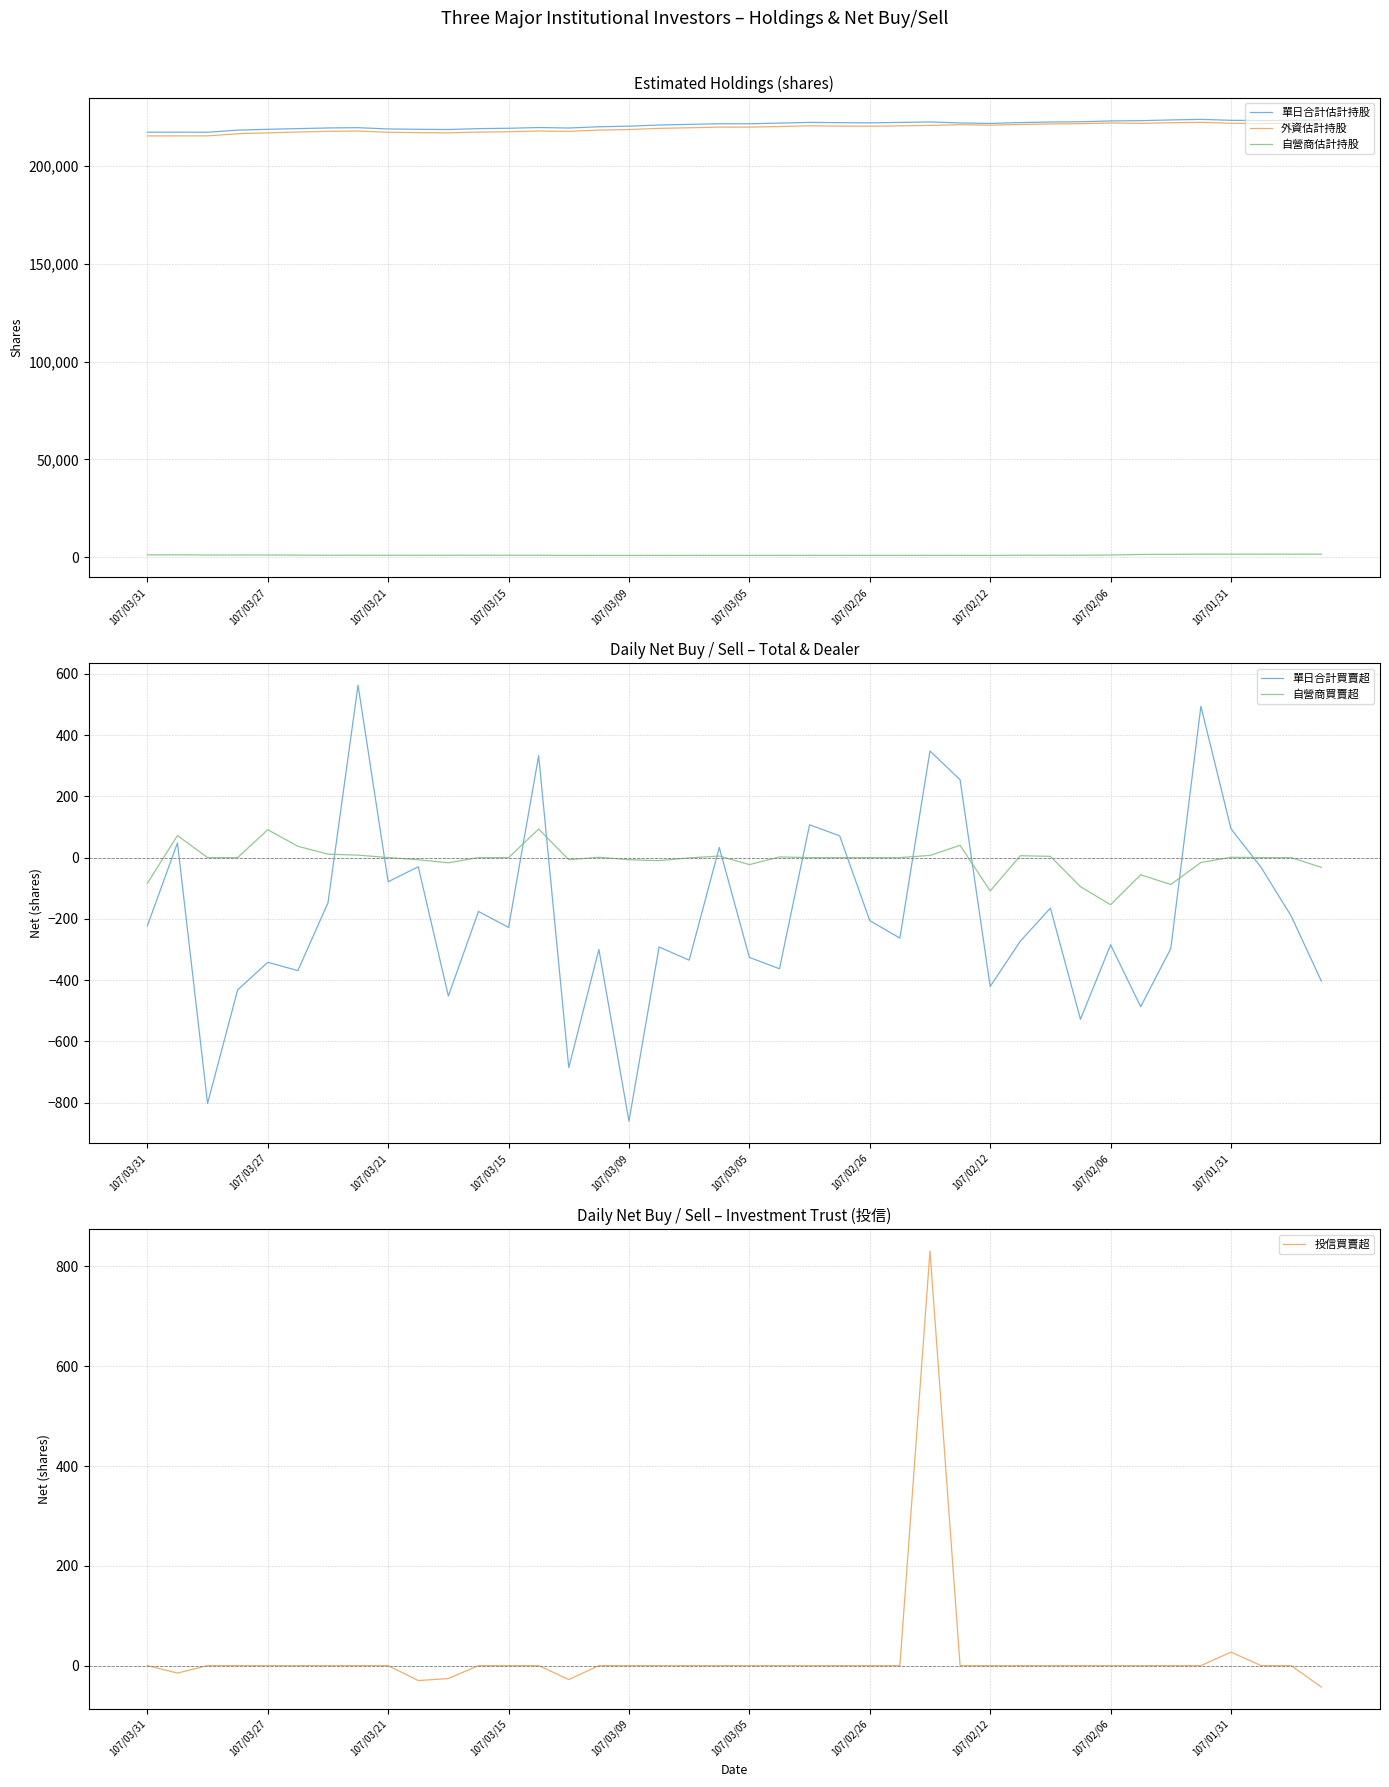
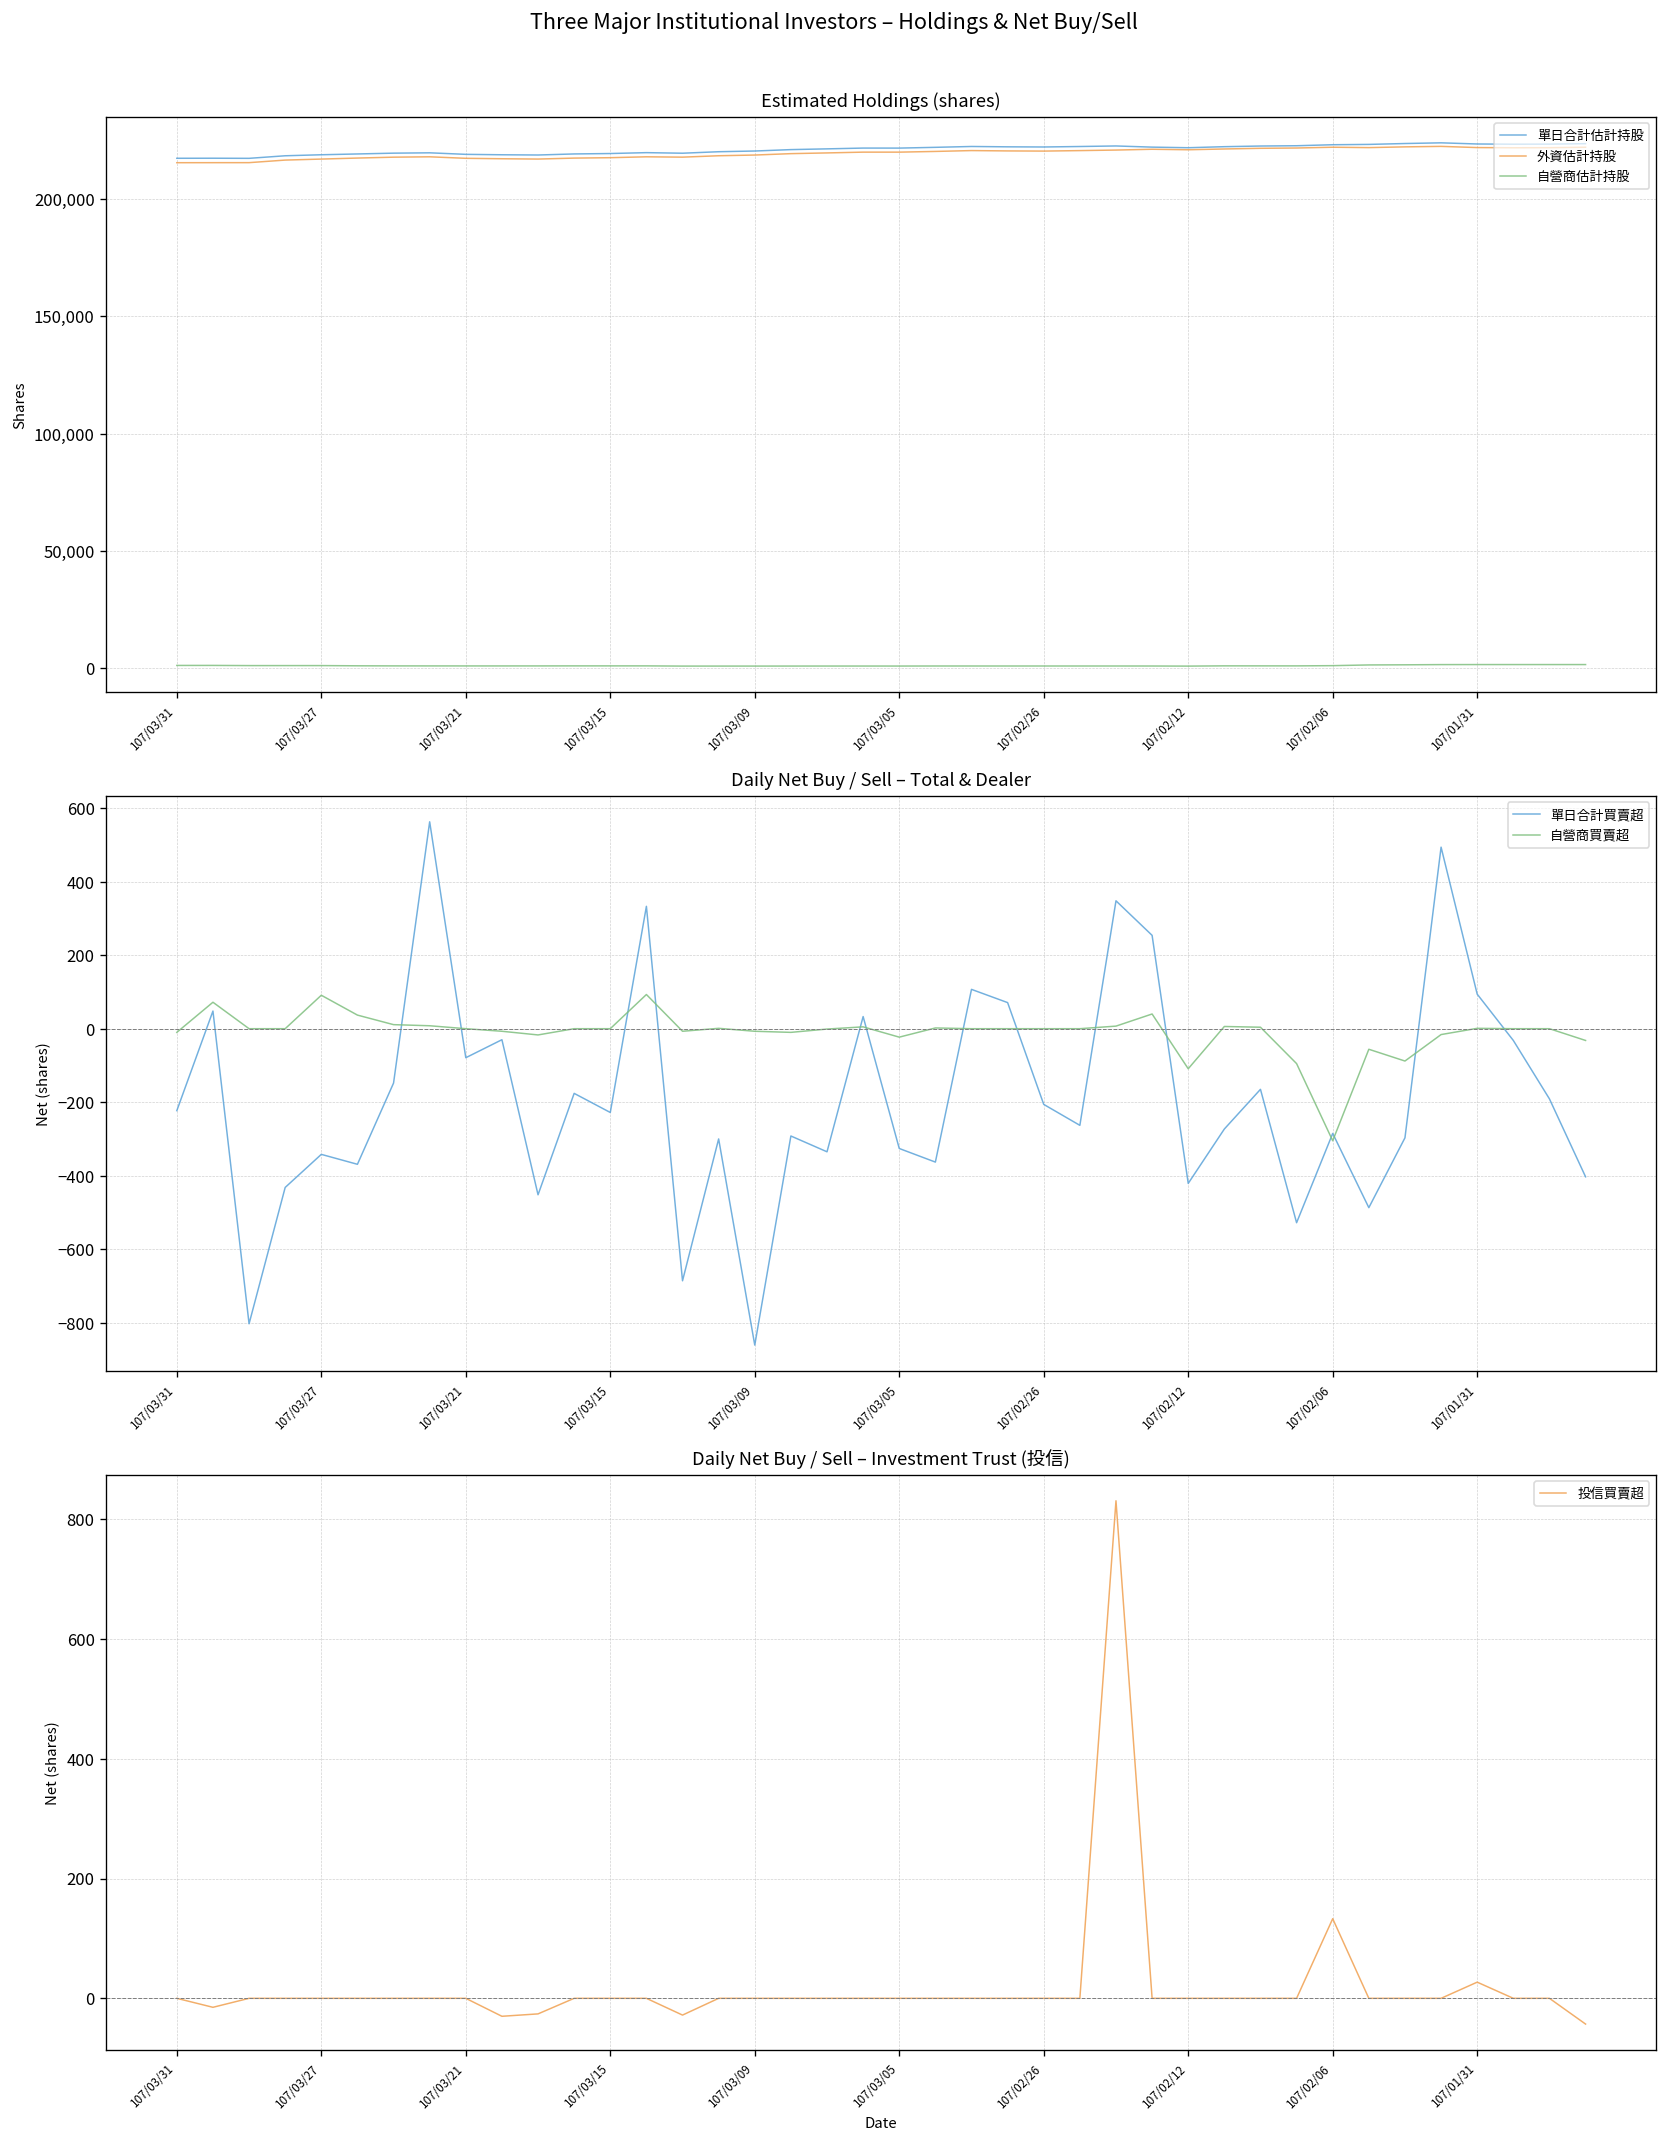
Daily Net Buy / Sell – Total & Dealer, 自營商買賣超, 107/03/31: -80 -> -10
Daily Net Buy / Sell – Total & Dealer, 自營商買賣超, 107/02/06: -150 -> -310
Daily Net Buy / Sell – Investment Trust (投信), 107/02/06: 0 -> 130
